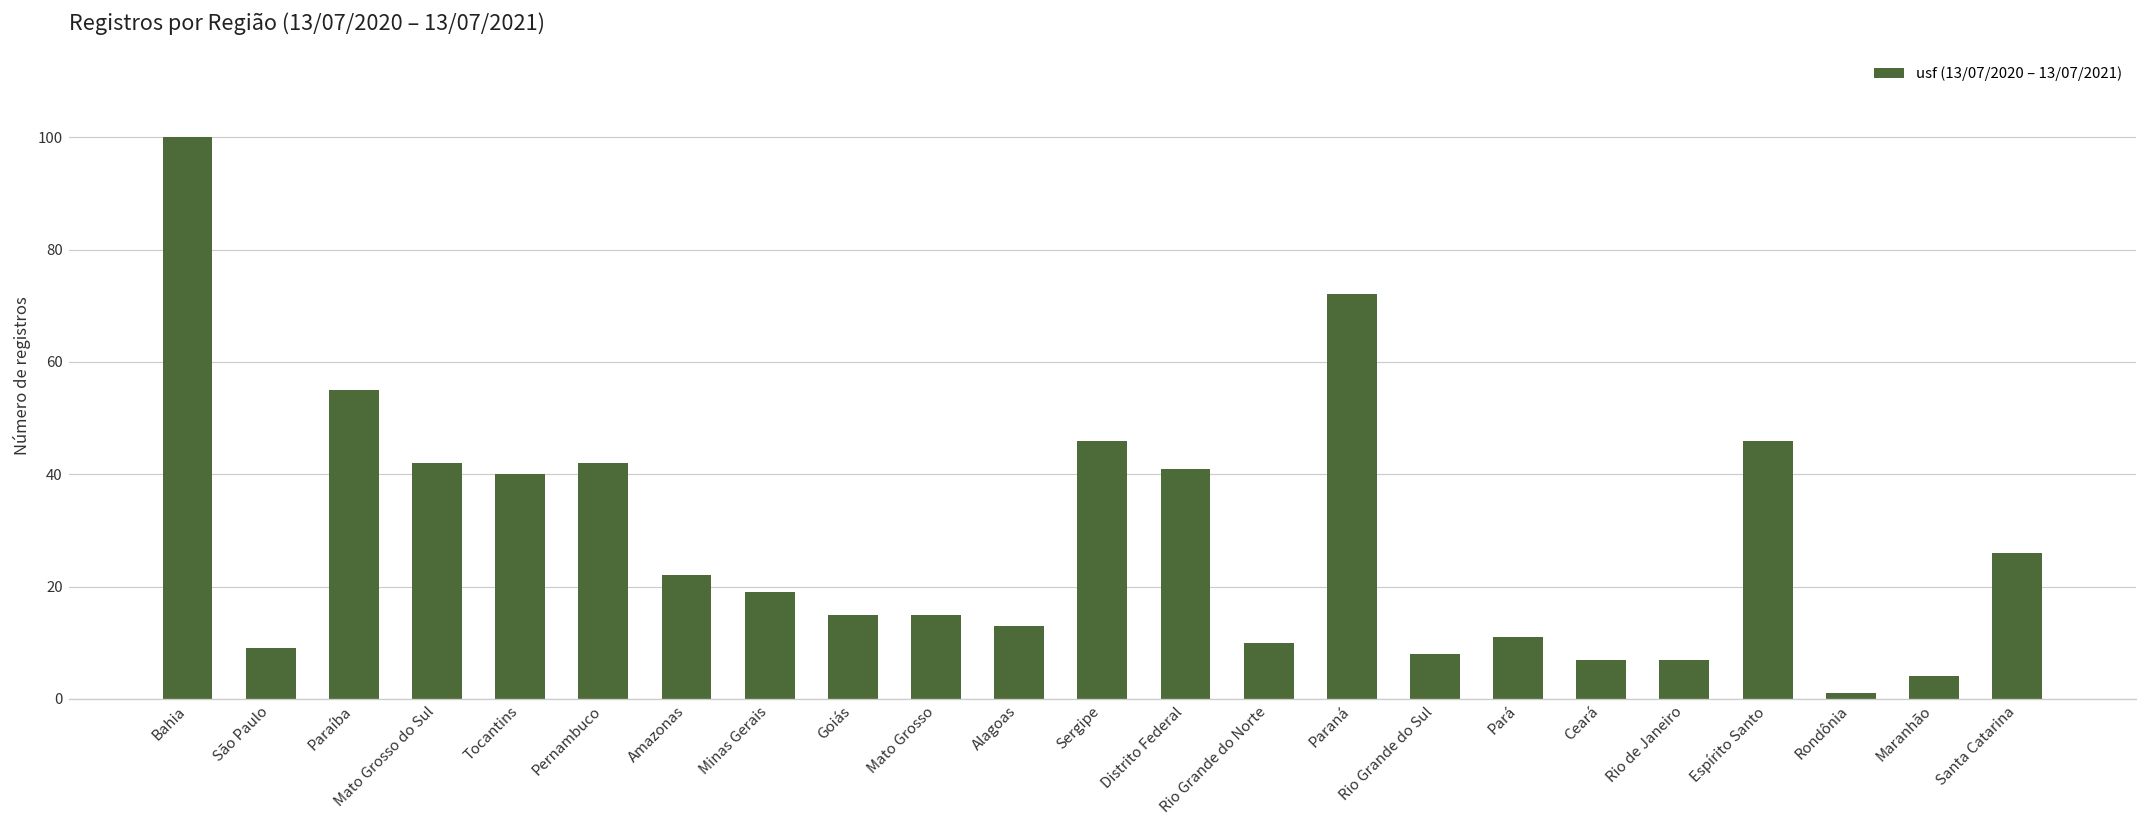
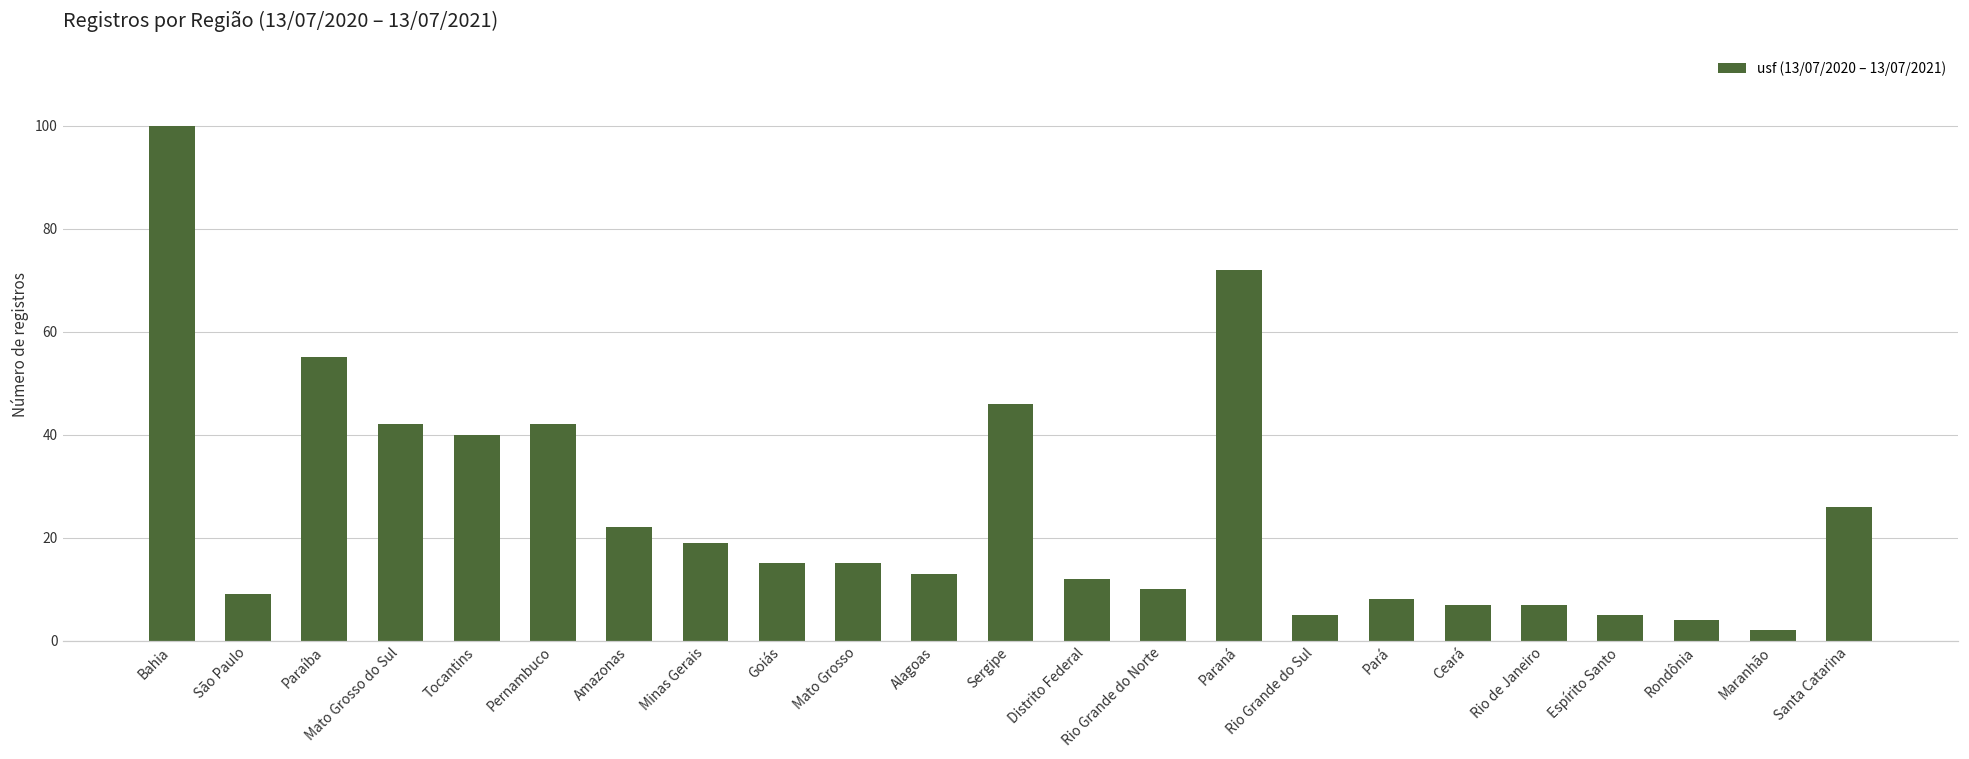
Distrito Federal: 41 -> 12
Rio Grande do Sul: 8 -> 5
Pará: 11 -> 8
Espírito Santo: 46 -> 5
Rondônia: 1 -> 4
Maranhão: 4 -> 2
